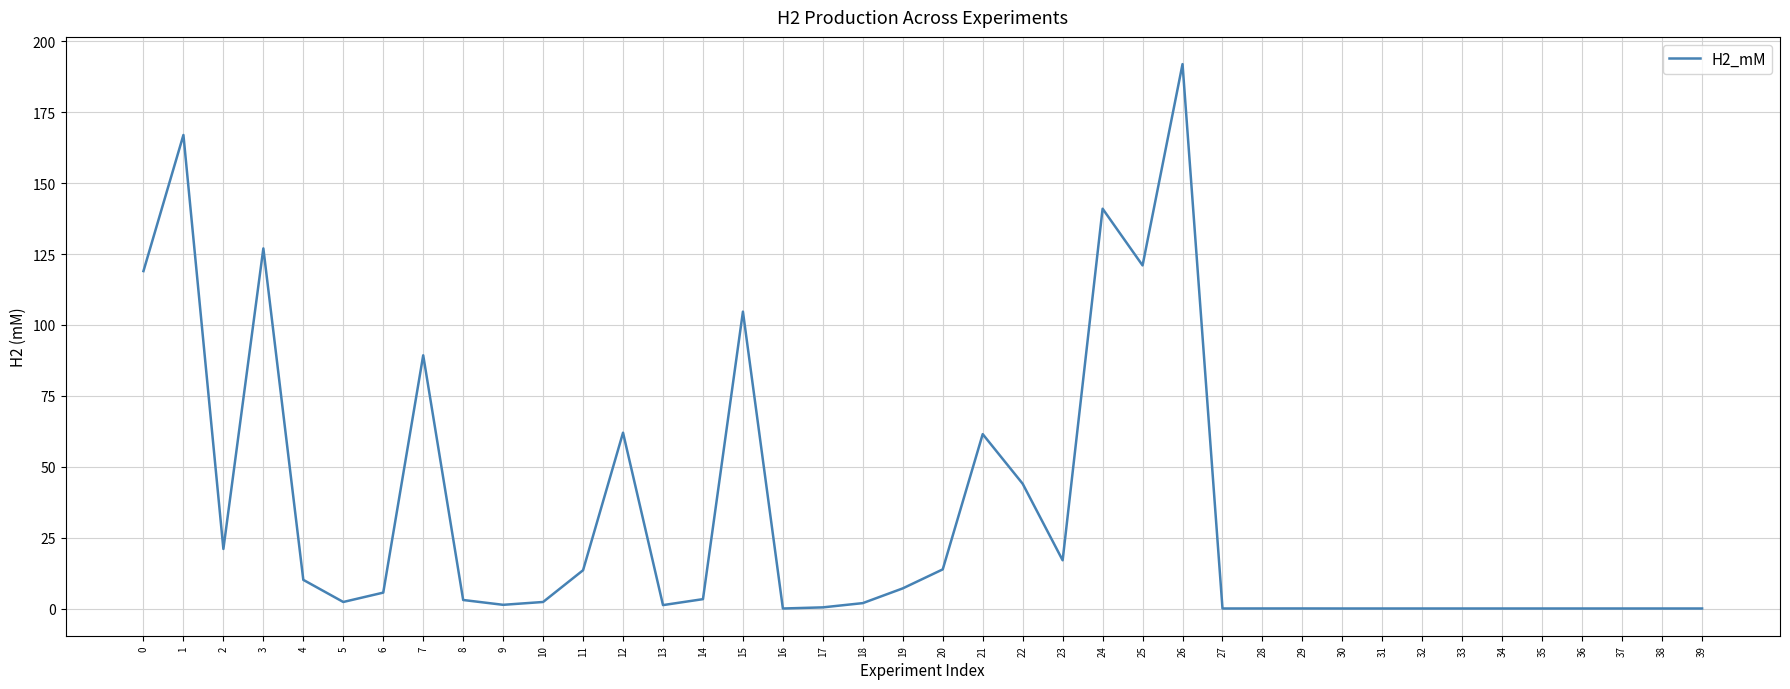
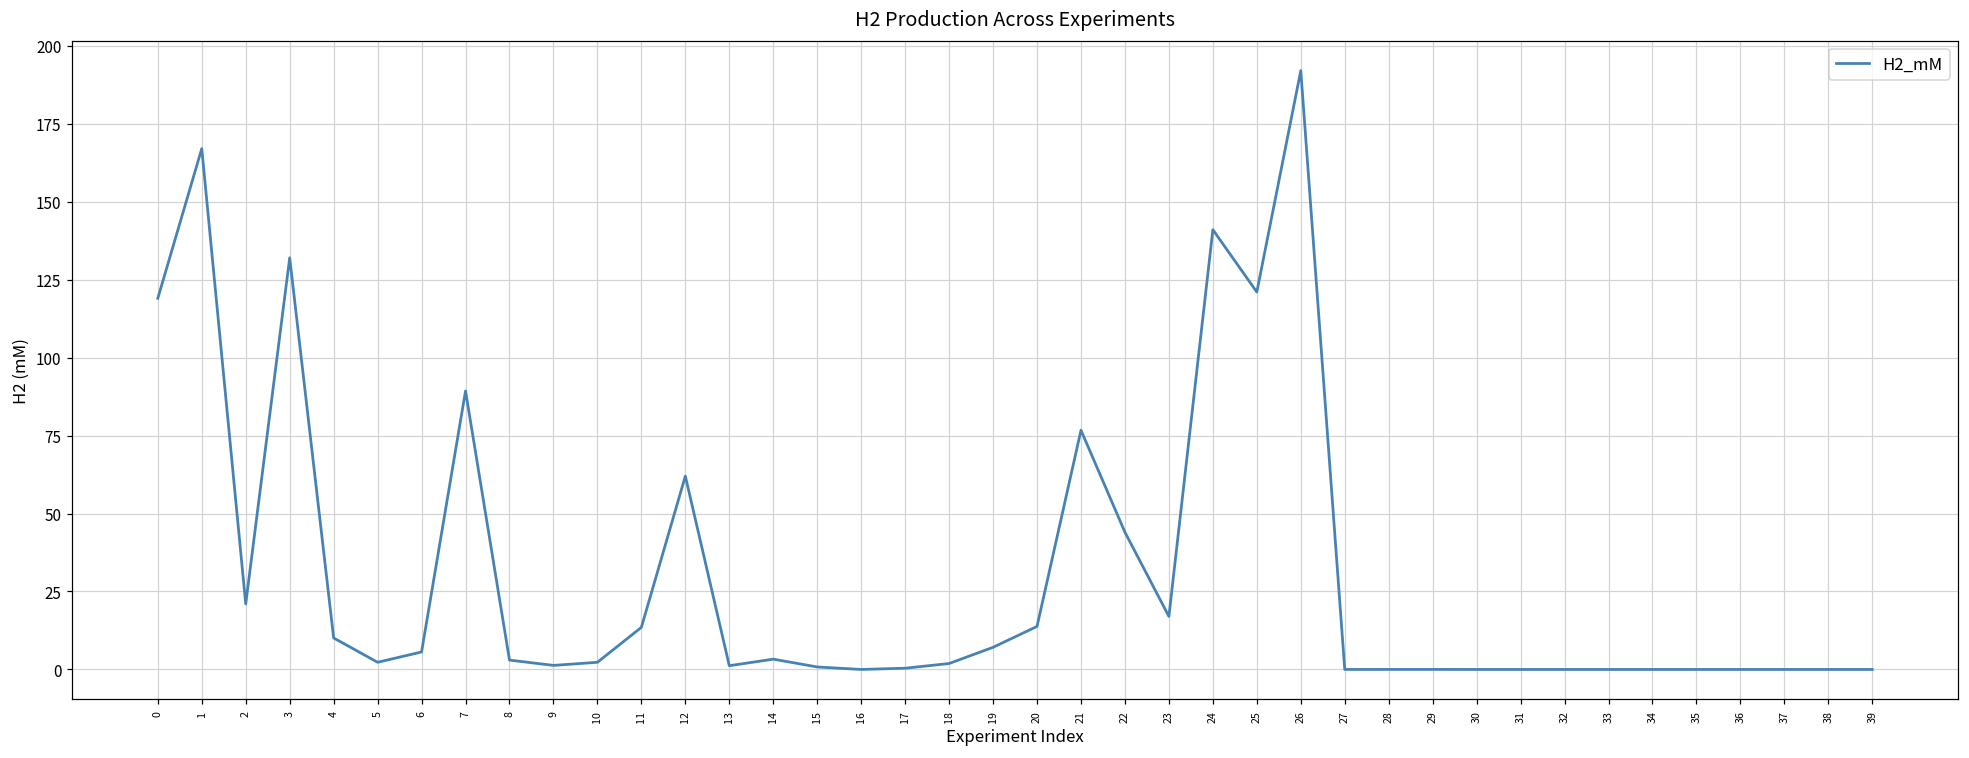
3: 127 -> 132
15: 105 -> 1
21: 62 -> 77
